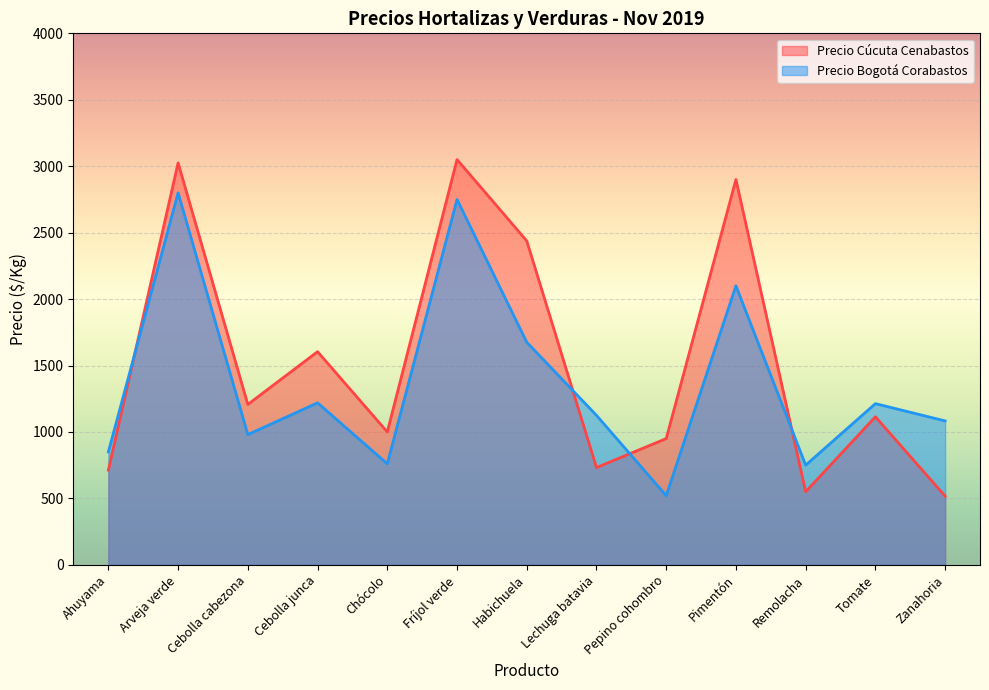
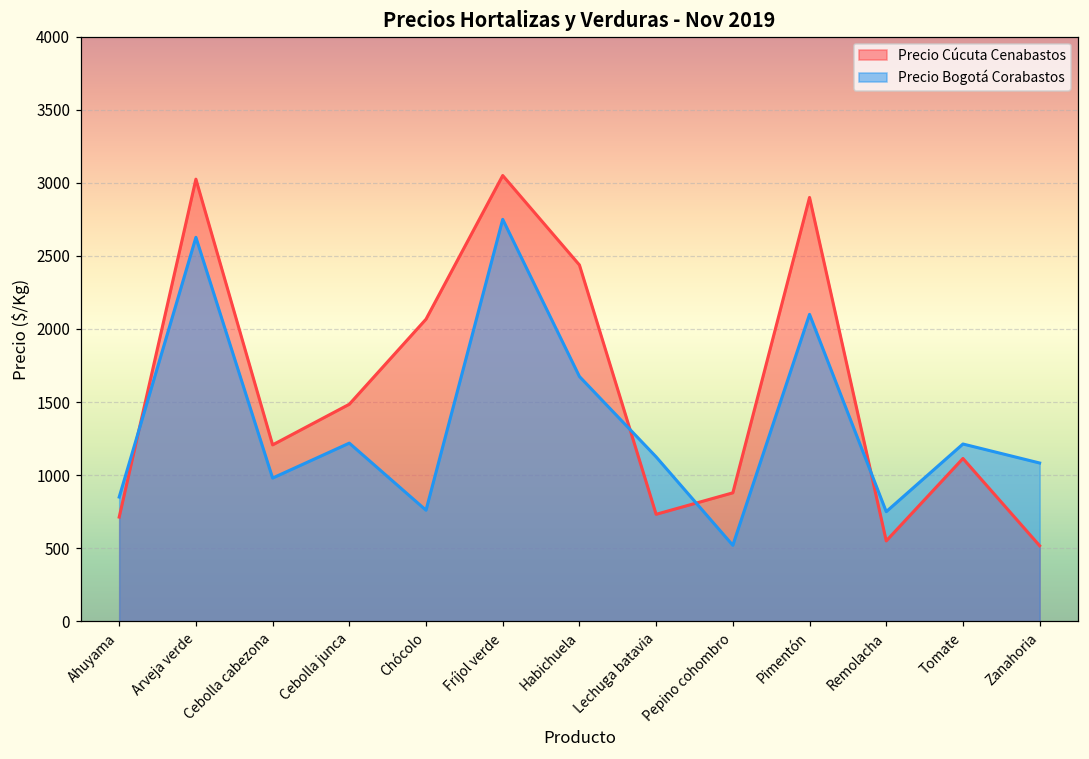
Precio Bogotá Corabastos, Arveja verde: 2800 -> 2630
Precio Cúcuta Cenabastos, Cebolla junca: 1600 -> 1490
Precio Cúcuta Cenabastos, Chócolo: 1000 -> 2070
Precio Cúcuta Cenabastos, Pepino cohombro: 950 -> 880
